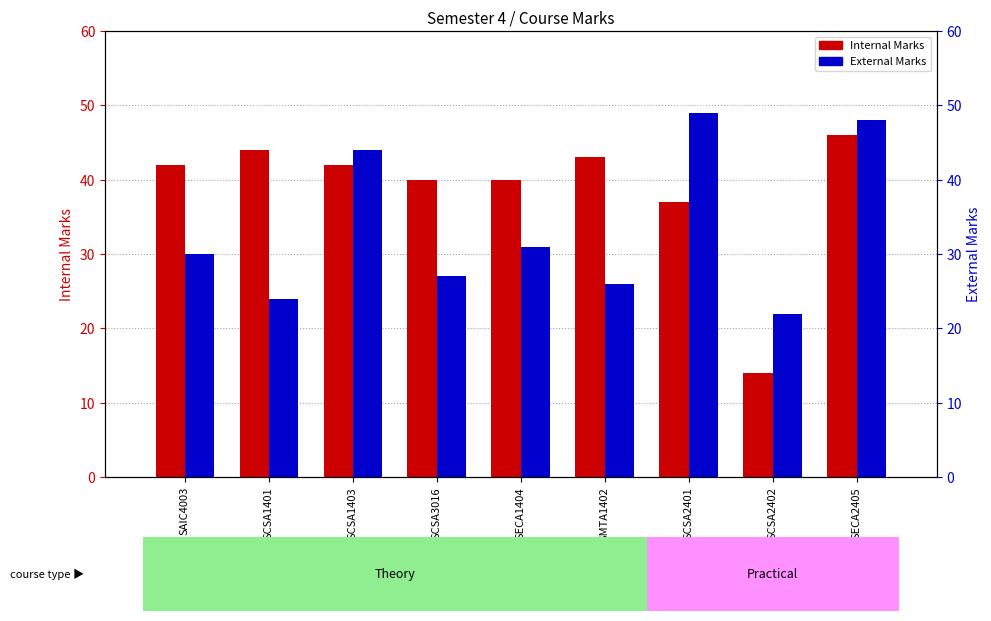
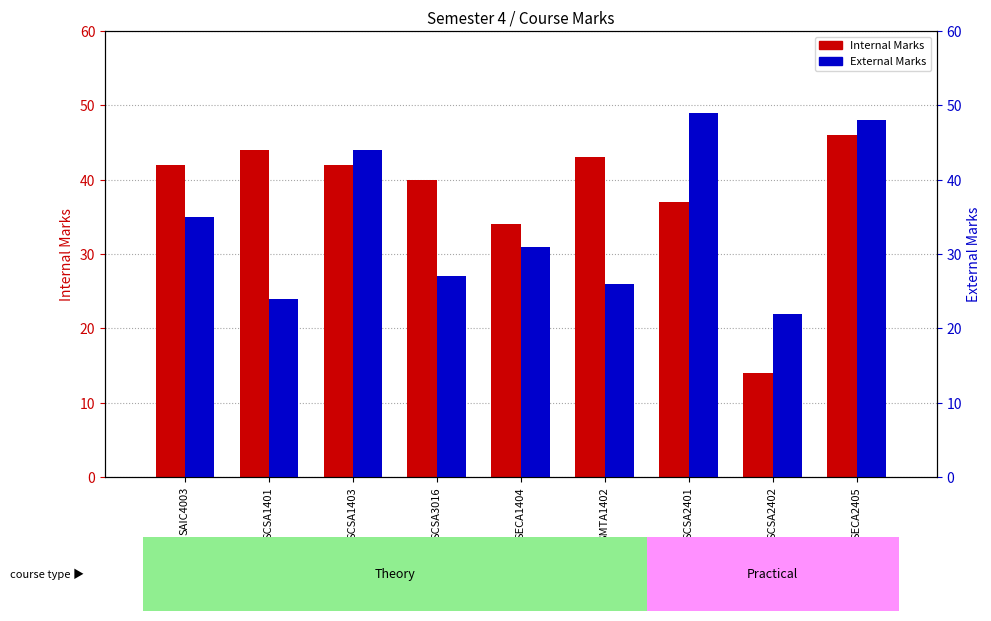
Internal Marks, SECA1404: 40 -> 34
External Marks, SAIC4003: 30 -> 35
